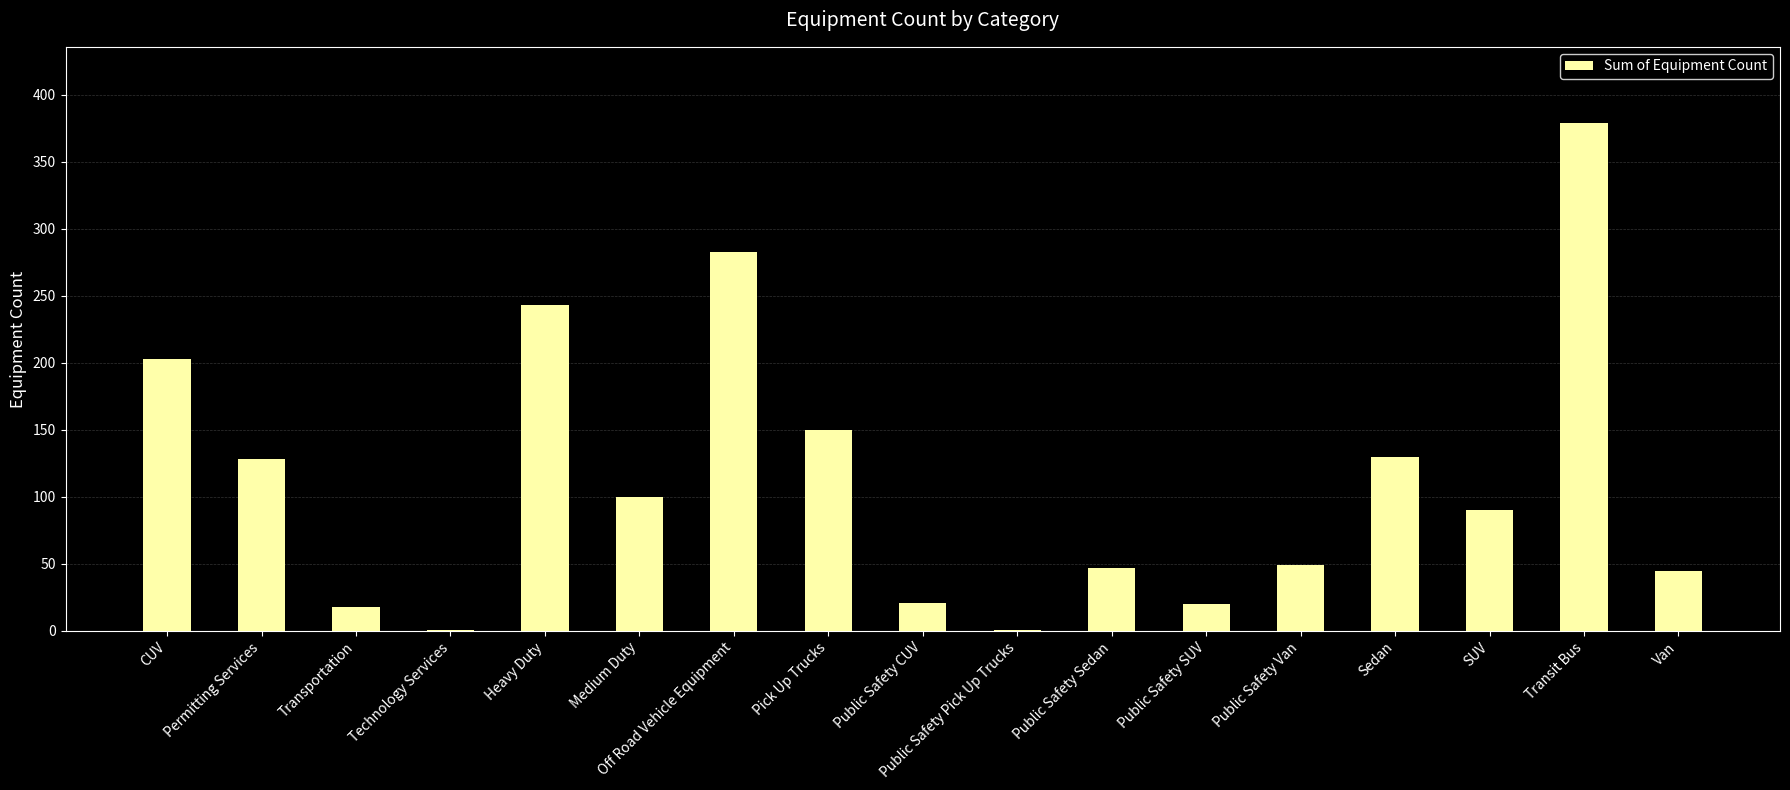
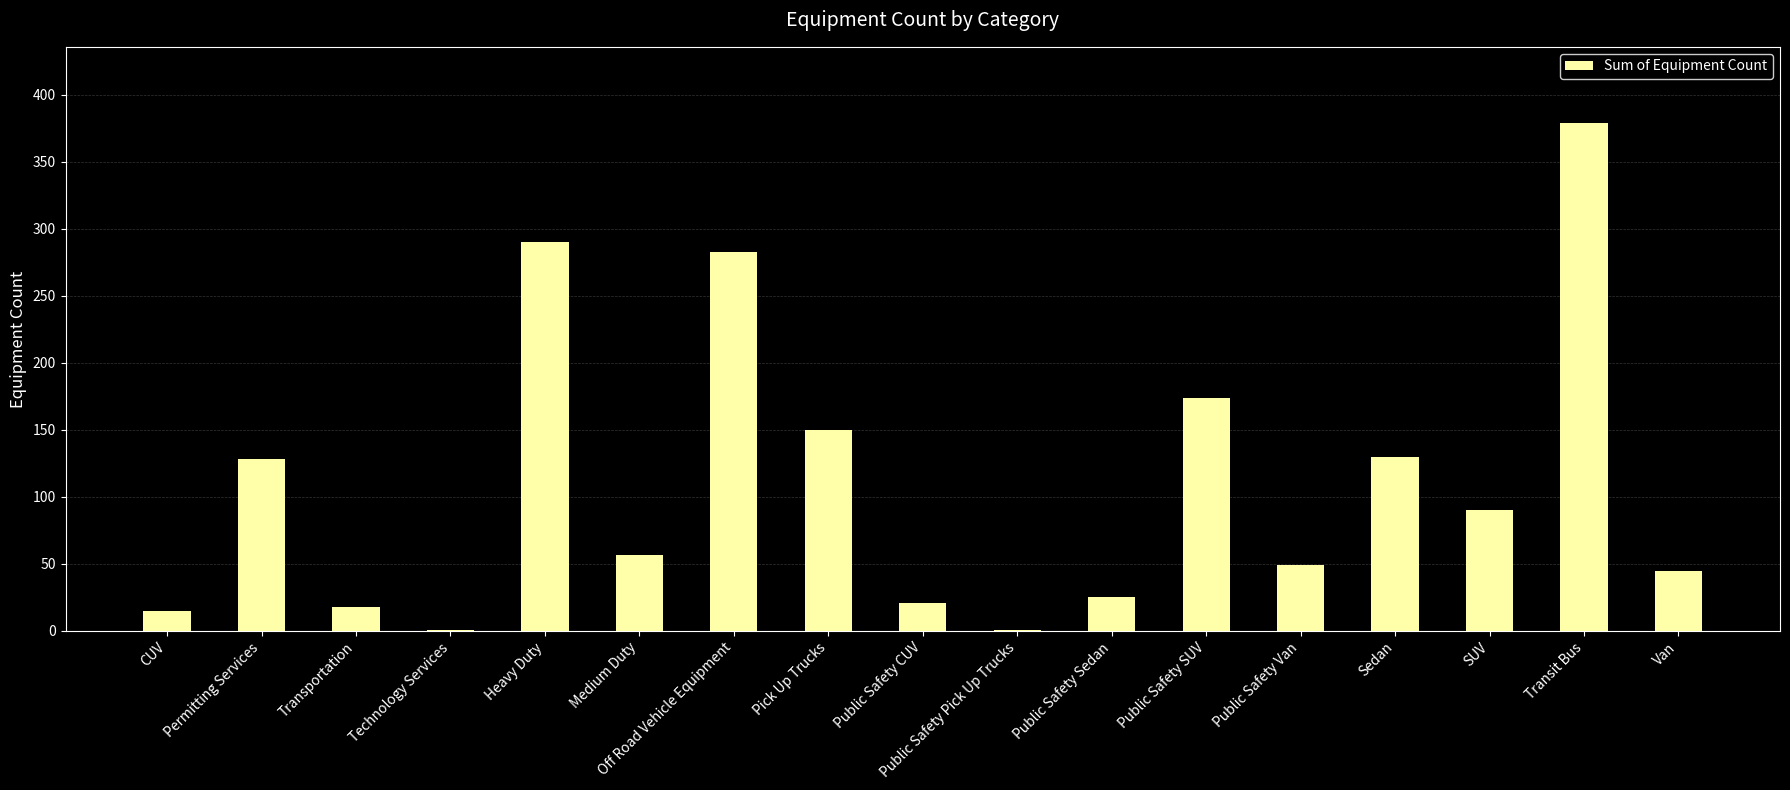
CUV: 203 -> 15
Heavy Duty: 243 -> 290
Medium Duty: 100 -> 57
Public Safety Sedan: 47 -> 25
Public Safety SUV: 20 -> 174
